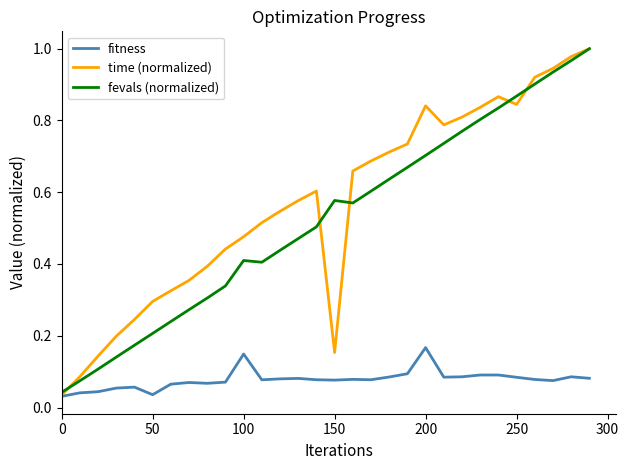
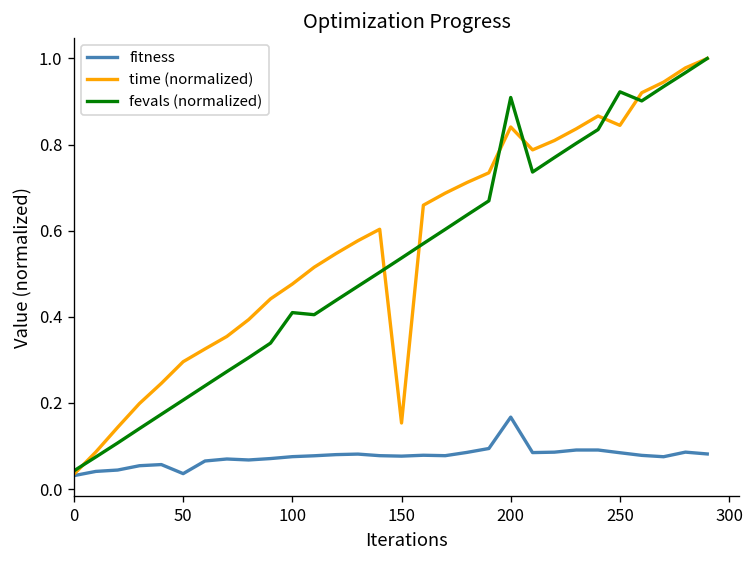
fitness, 100: 0.15 -> 0.08
fevals (normalized), 150: 0.58 -> 0.54
fevals (normalized), 200: 0.70 -> 0.91
fevals (normalized), 250: 0.87 -> 0.92
